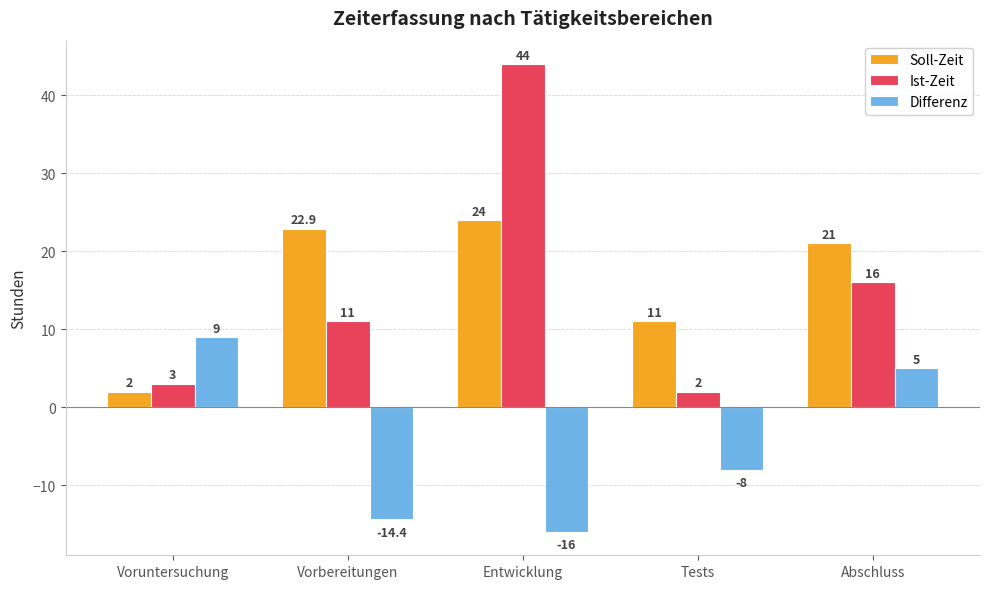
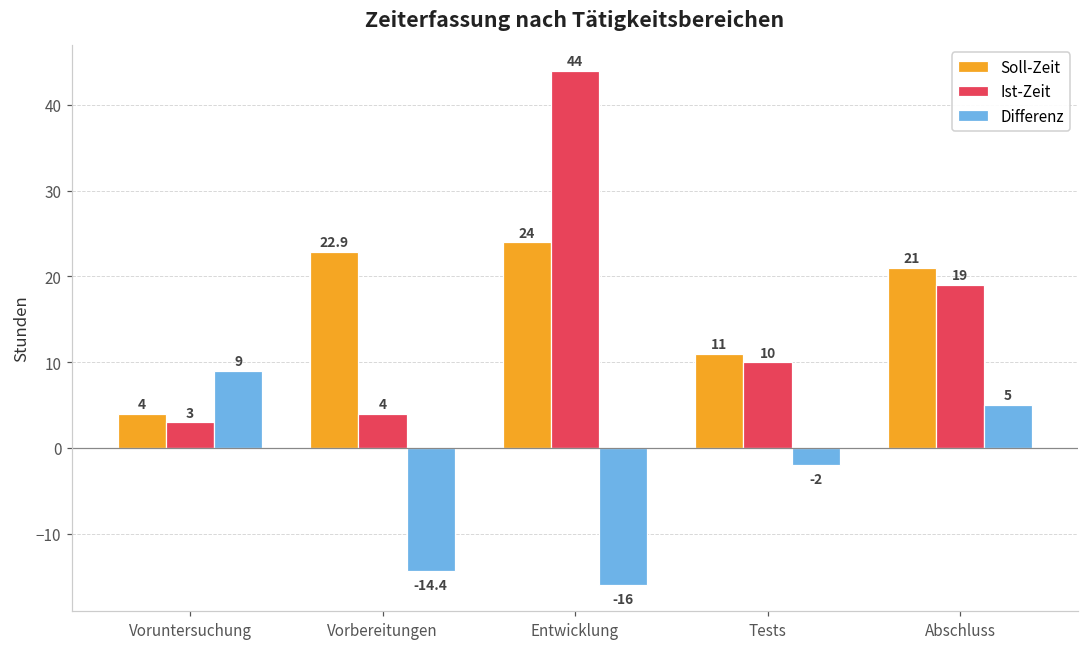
Soll-Zeit, Voruntersuchung: 2 -> 4
Ist-Zeit, Vorbereitungen: 11 -> 4
Ist-Zeit, Tests: 2 -> 10
Differenz, Tests: -8 -> -2
Ist-Zeit, Abschluss: 16 -> 19
